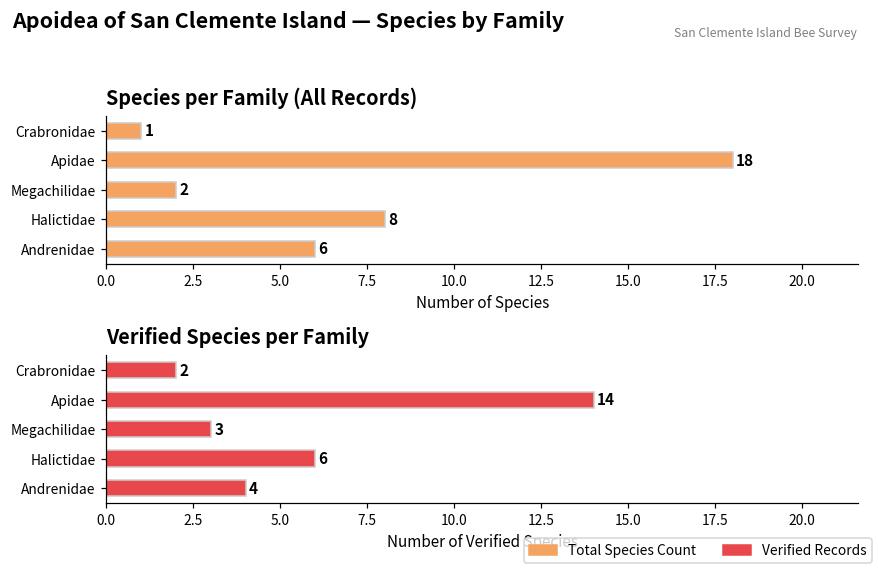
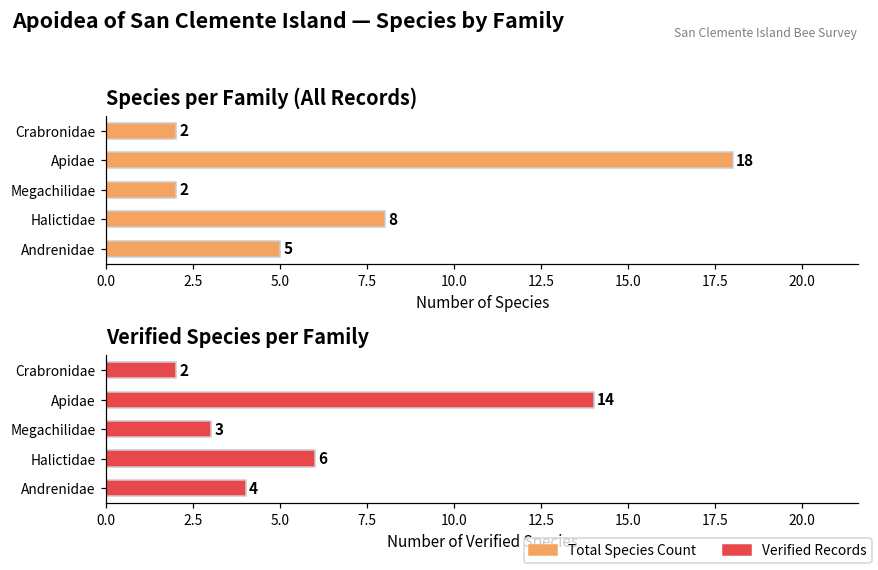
Species per Family (All Records), Crabronidae: 1 -> 2
Species per Family (All Records), Andrenidae: 6 -> 5
